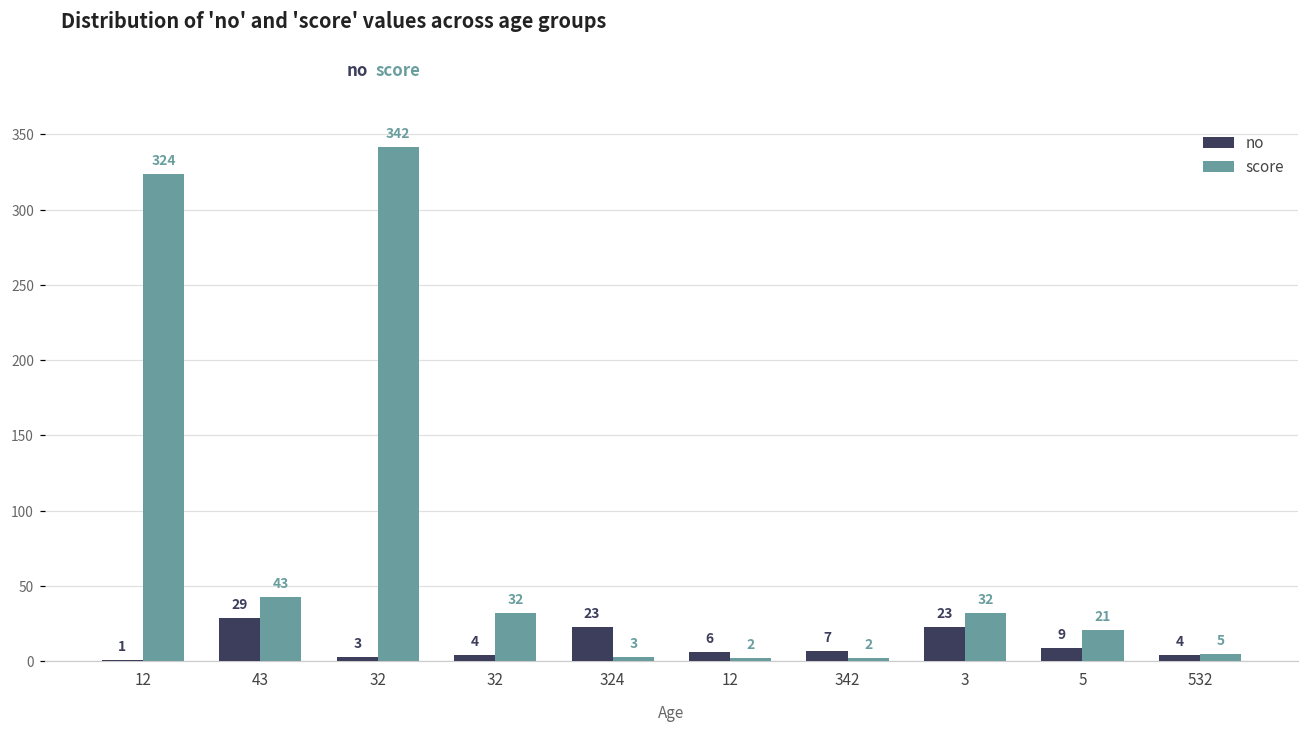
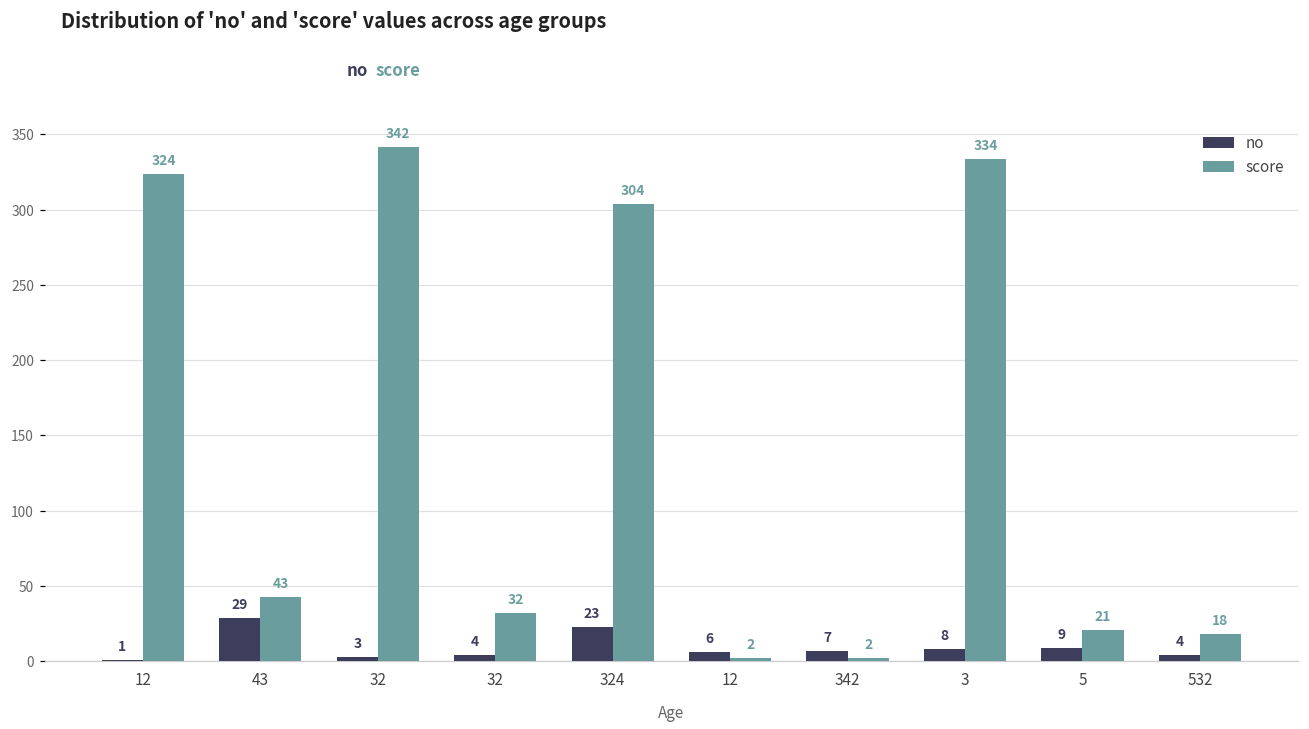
score, 324: 3 -> 304
no, 3: 23 -> 8
score, 3: 32 -> 334
score, 532: 5 -> 18
